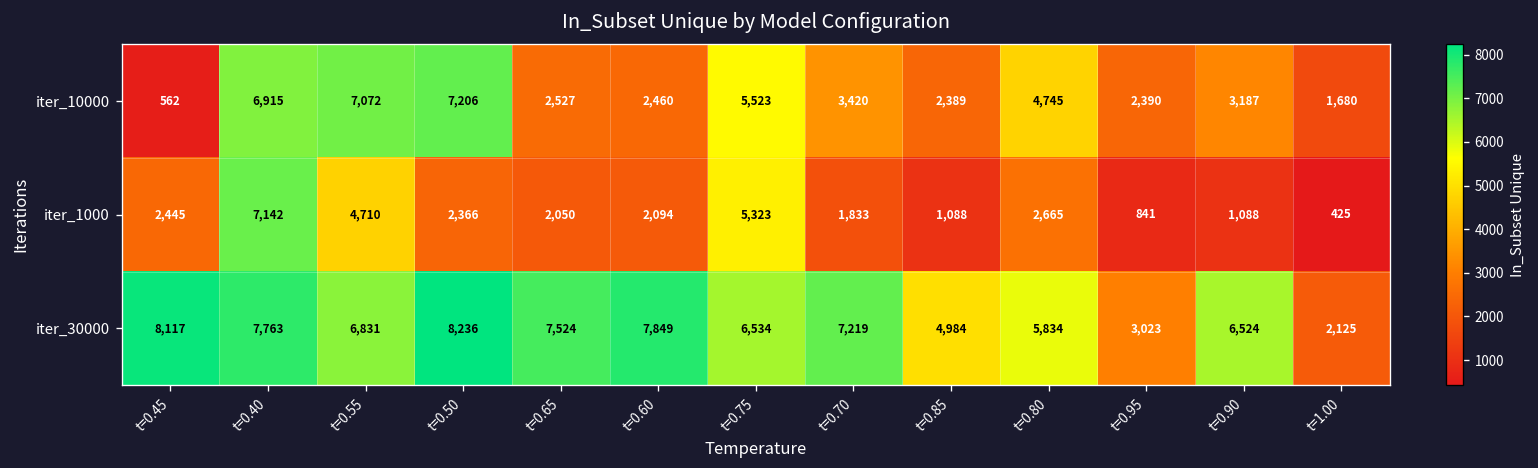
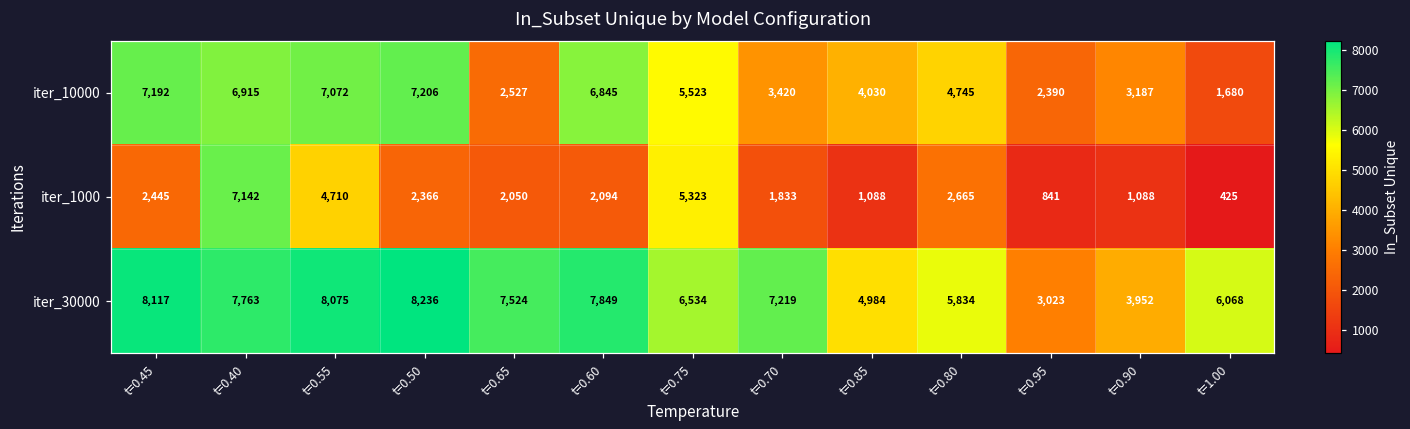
iter_10000, t=0.45: 562 -> 7,192
iter_10000, t=0.60: 2,460 -> 6,845
iter_10000, t=0.85: 2,389 -> 4,030
iter_30000, t=0.55: 6,831 -> 8,075
iter_30000, t=0.90: 6,524 -> 3,952
iter_30000, t=1.00: 2,125 -> 6,068
